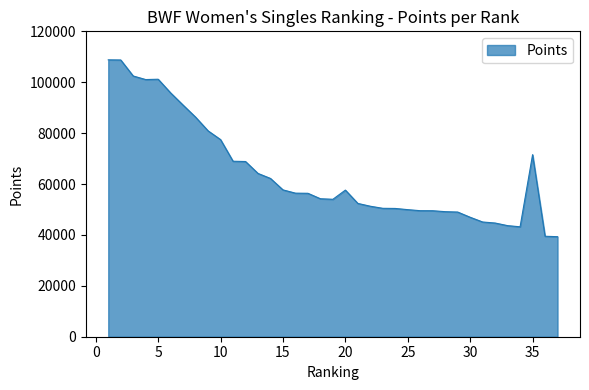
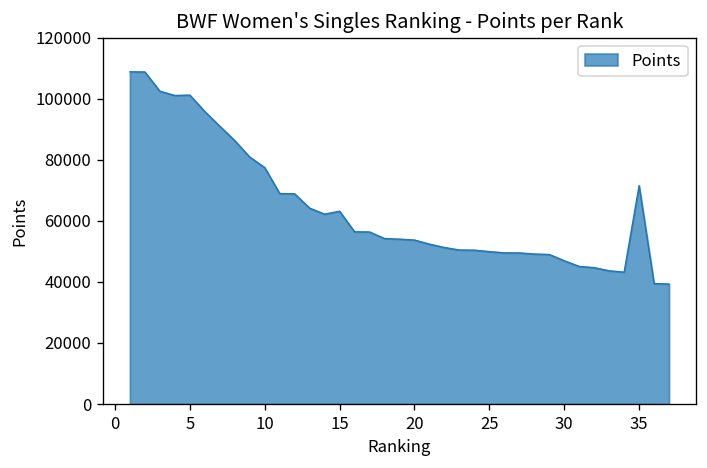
15: 58000 -> 63000
20: 58000 -> 54000
